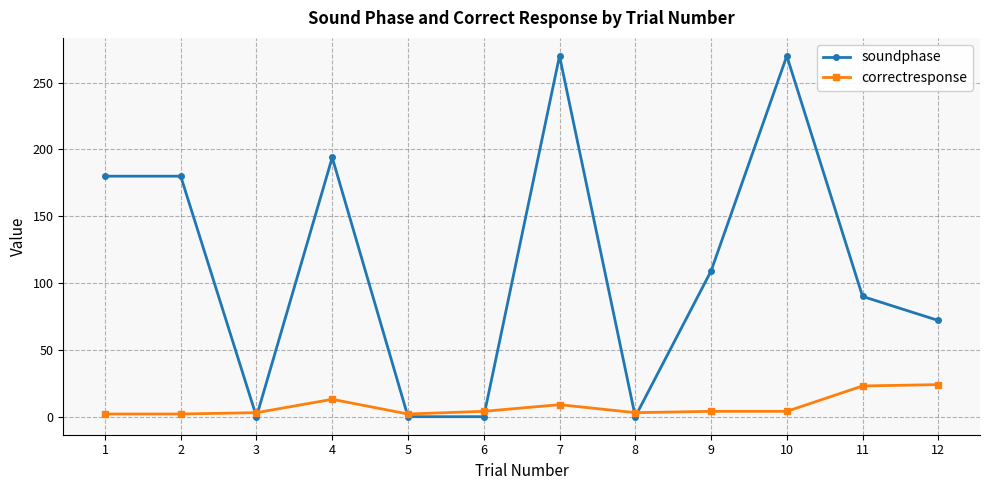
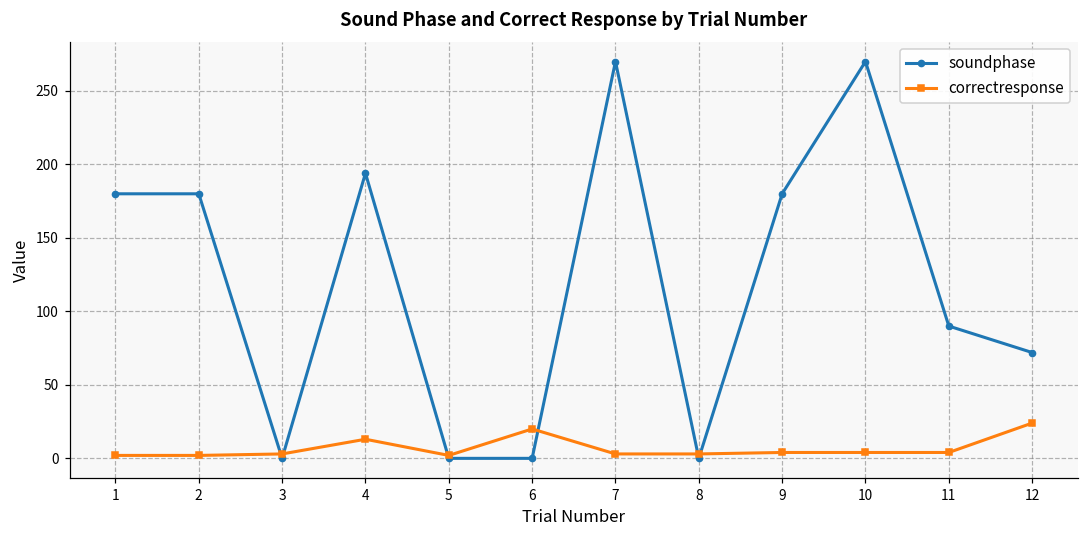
correctresponse, 6: 4 -> 20
correctresponse, 7: 9 -> 3
soundphase, 9: 109 -> 180
correctresponse, 11: 23 -> 4
